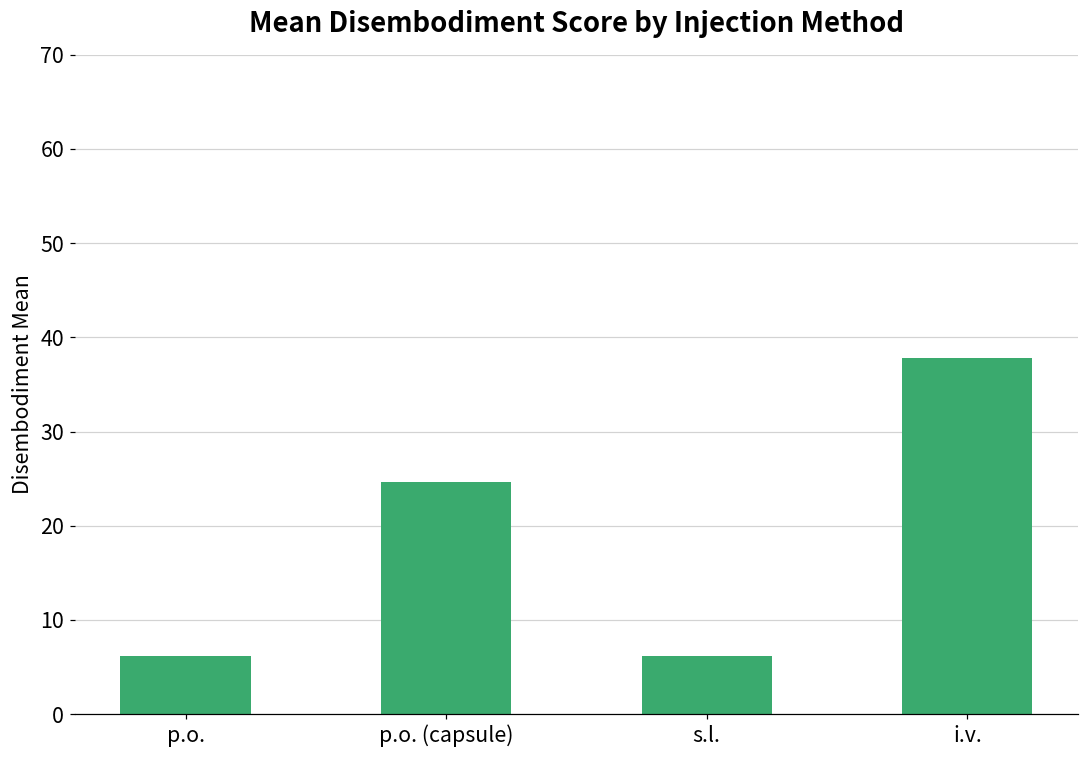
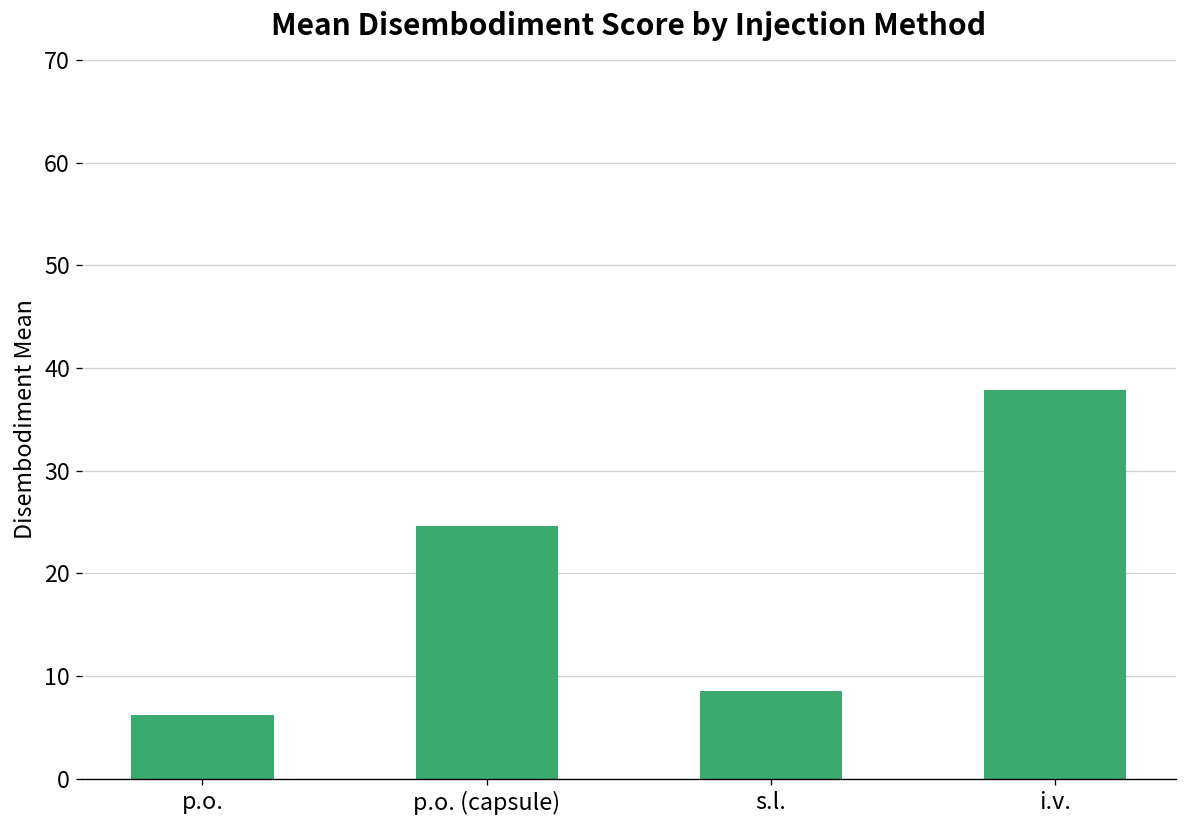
s.l.: 6 -> 9
